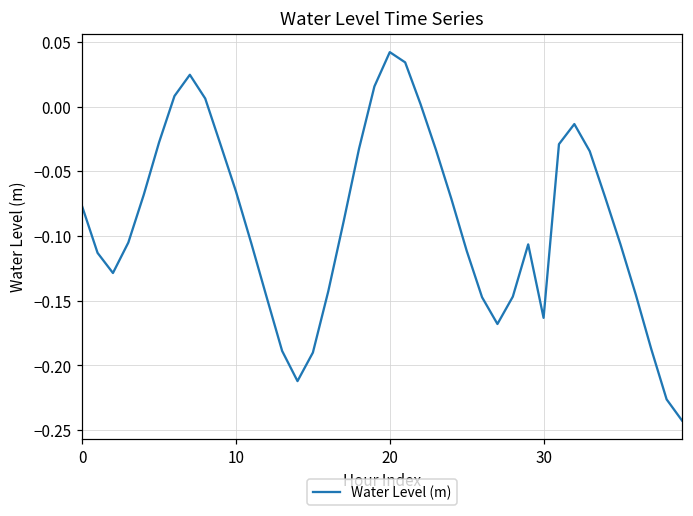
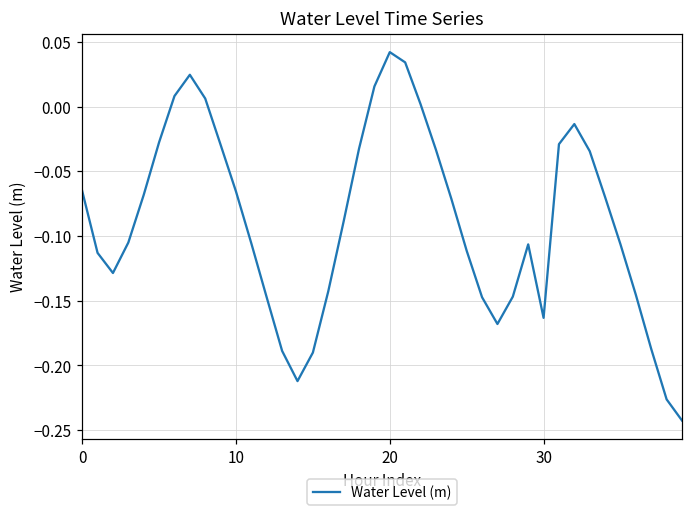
0: -0.077 -> -0.065
